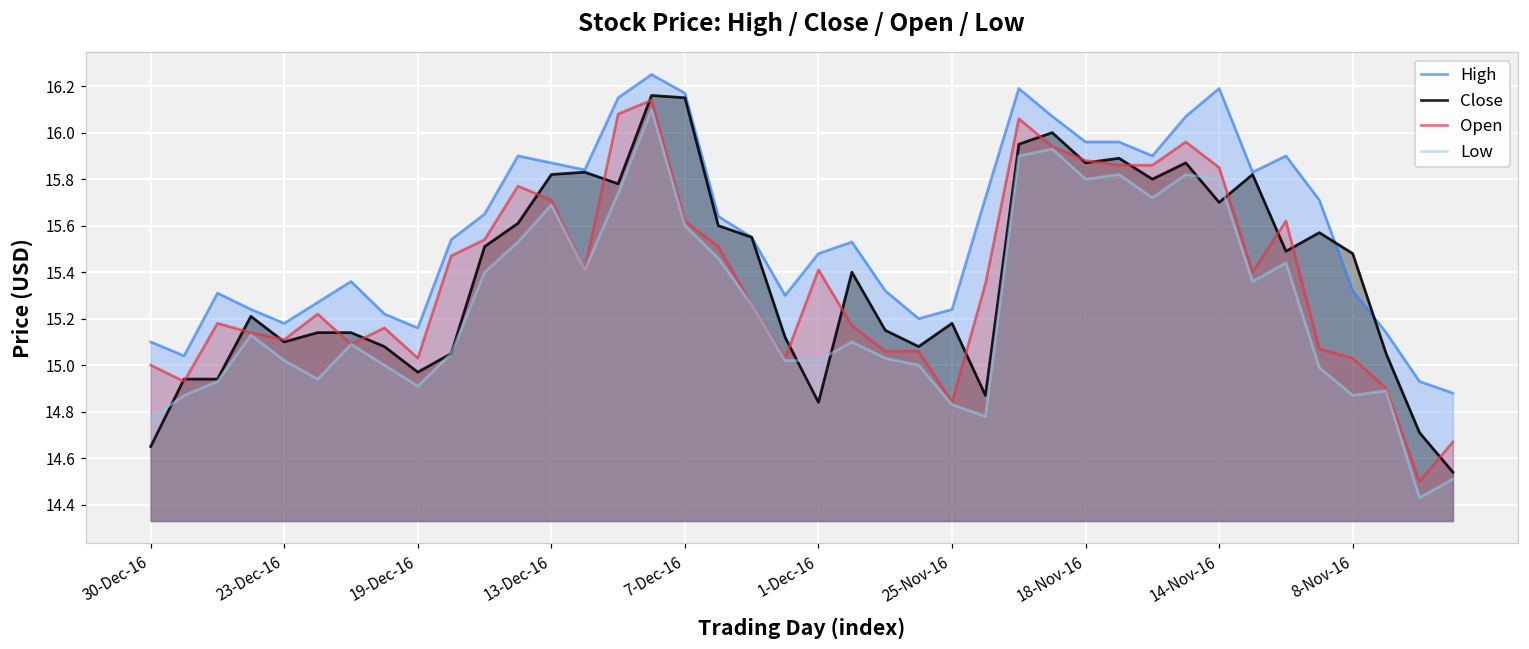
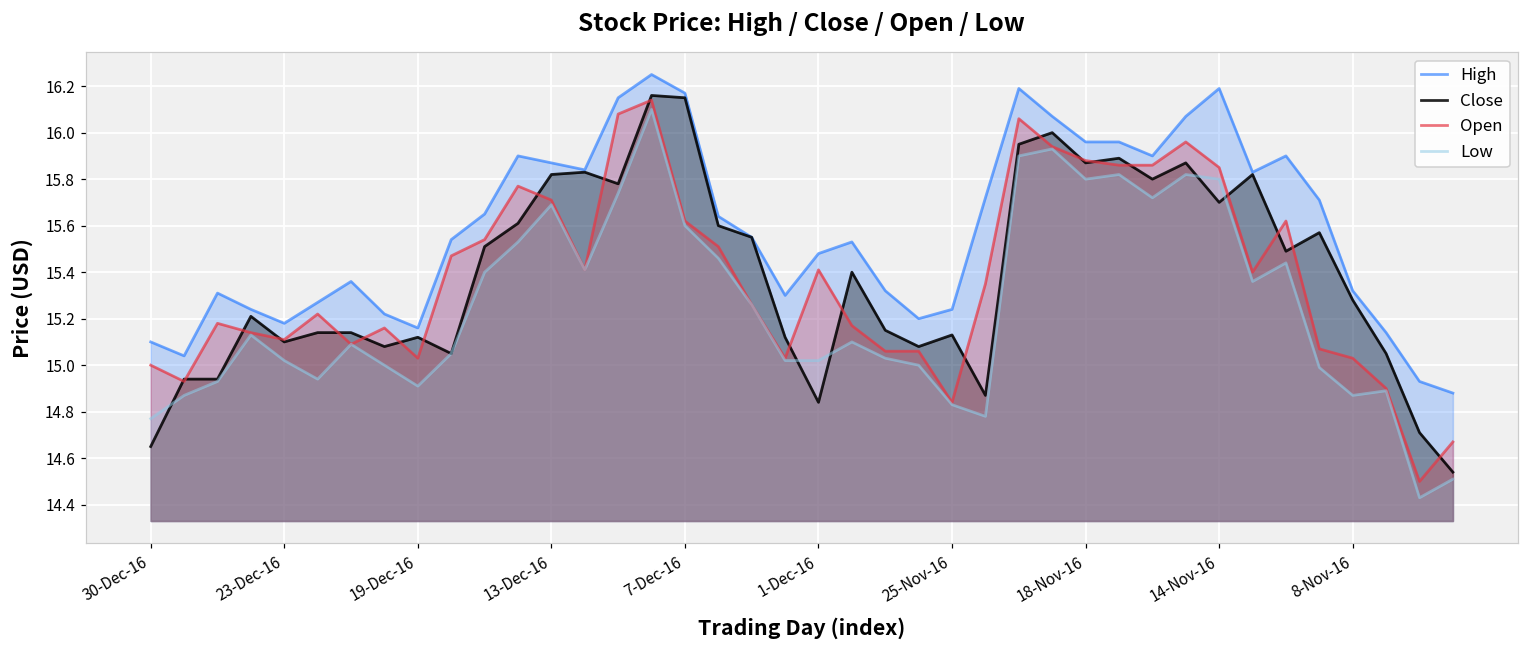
Close, 19-Dec-16: 14.97 -> 15.12
Close, 25-Nov-16: 15.18 -> 15.13
Close, 8-Nov-16: 15.48 -> 15.28
